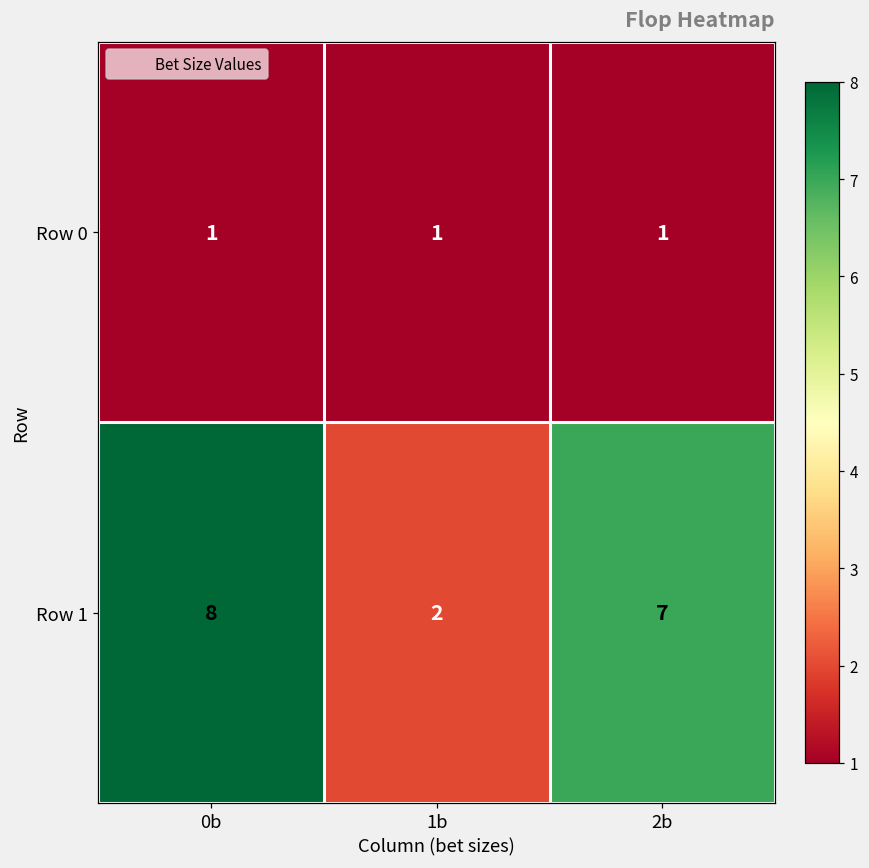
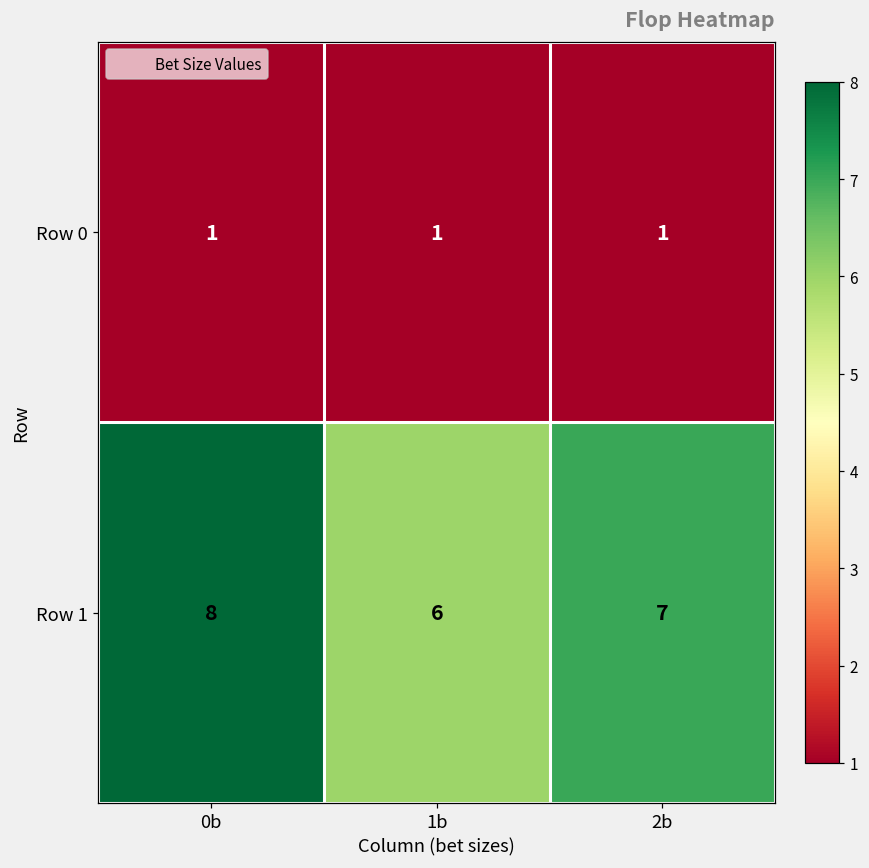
Row 1, 1b: 2 -> 6
